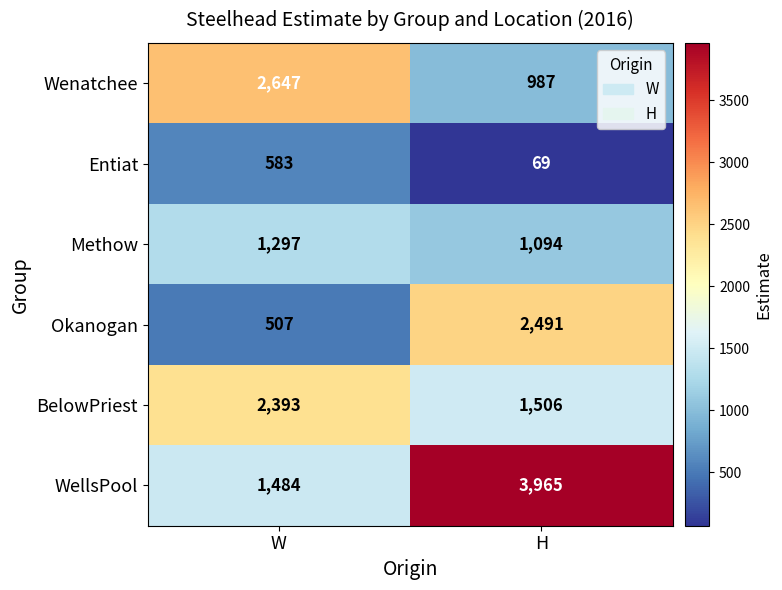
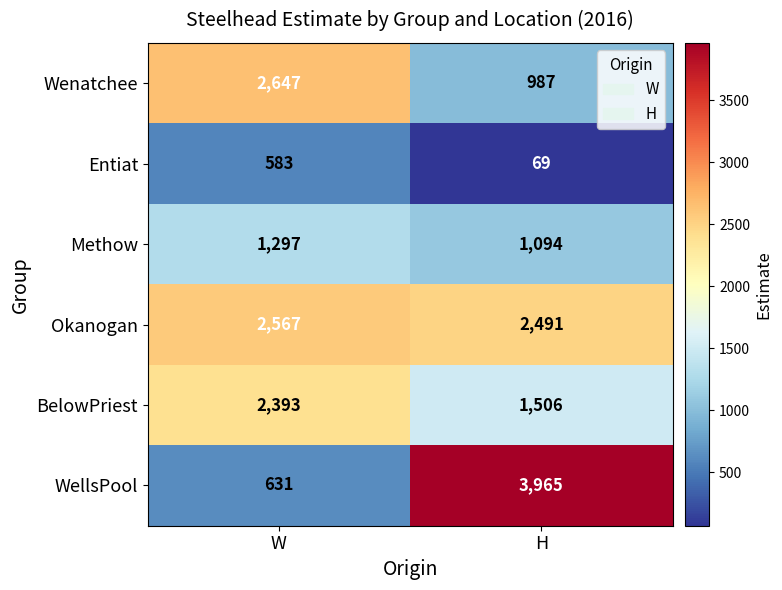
Okanogan, W: 507 -> 2,567
WellsPool, W: 1,484 -> 631
